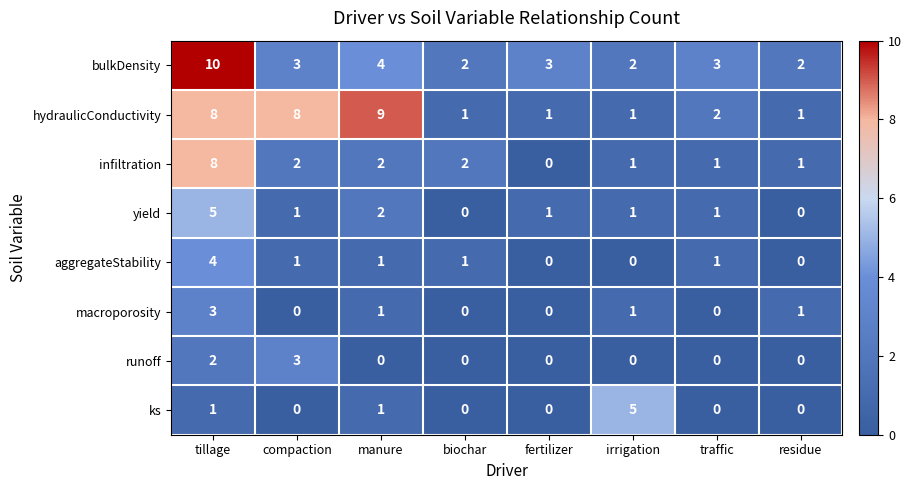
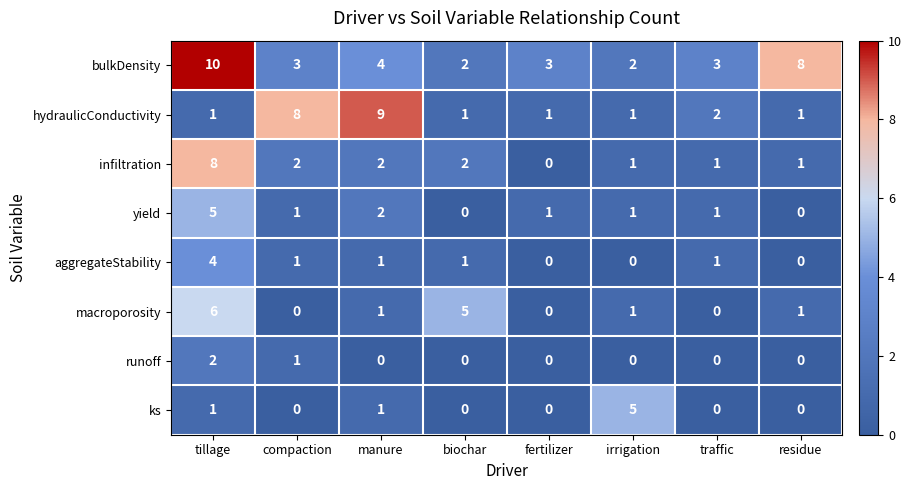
bulkDensity, residue: 2 -> 8
hydraulicConductivity, tillage: 8 -> 1
macroporosity, tillage: 3 -> 6
macroporosity, biochar: 0 -> 5
runoff, compaction: 3 -> 1
